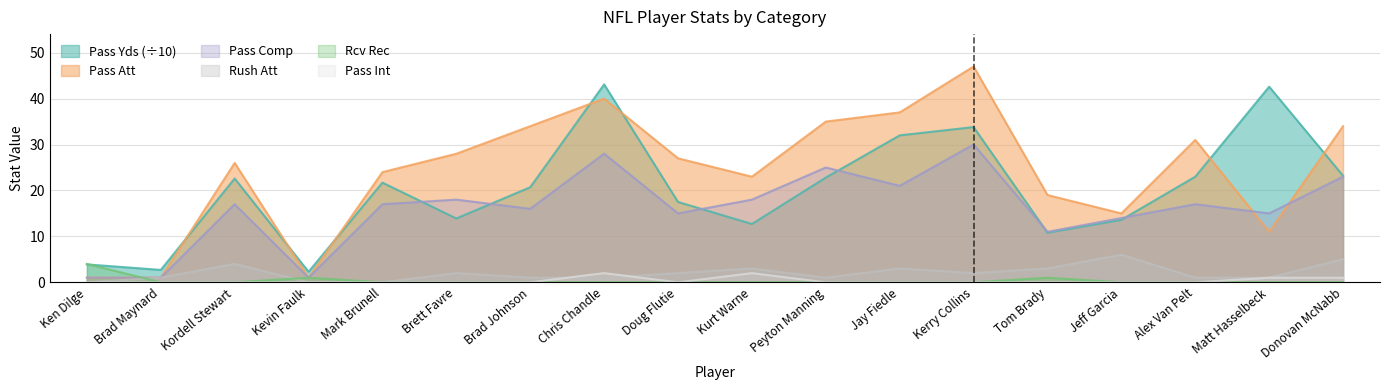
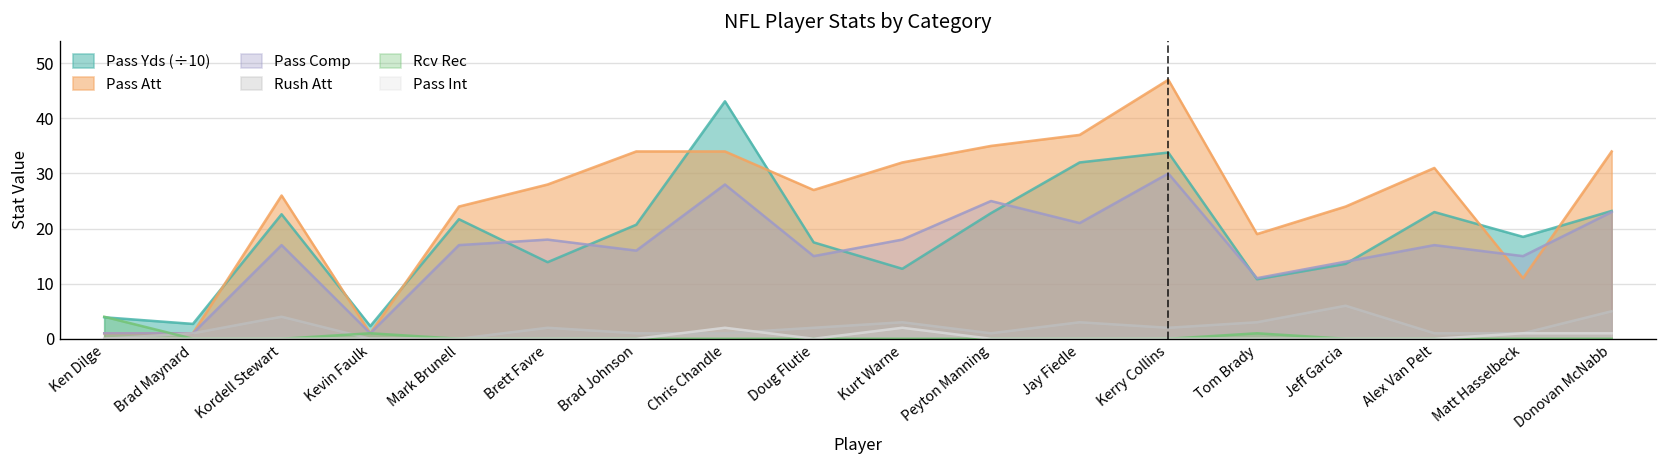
Pass Att, Chris Chandle: 40 -> 34
Pass Att, Kurt Warne: 23 -> 32
Pass Att, Jeff Garcia: 15 -> 24
Pass Yds (÷10), Matt Hasselbeck: 43 -> 19
